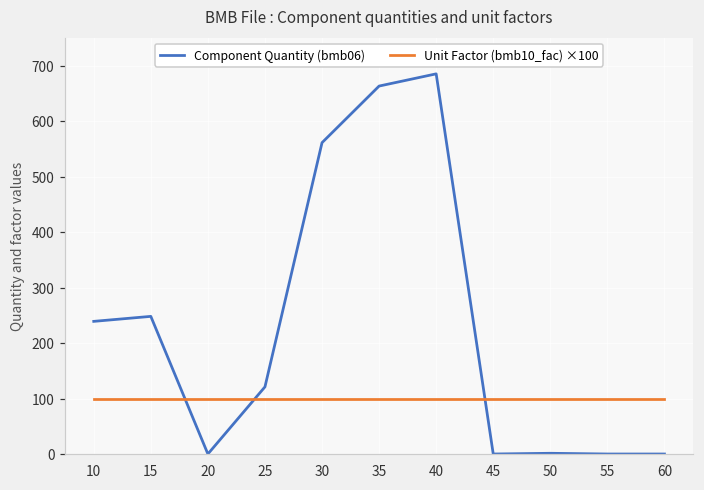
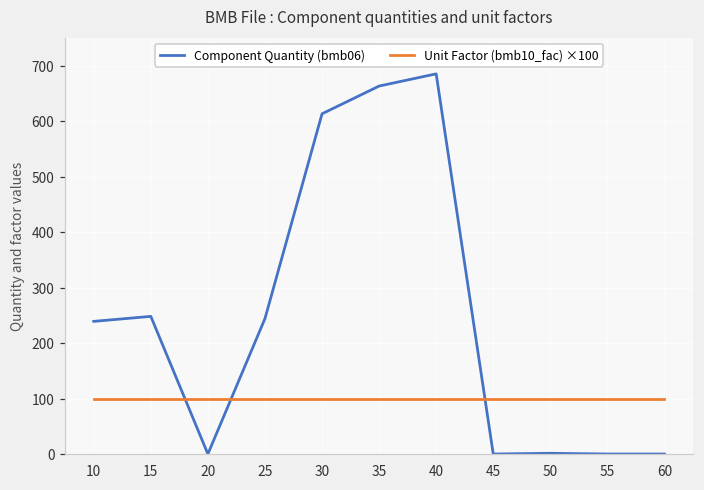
Component Quantity (bmb06), 25: 120 -> 240
Component Quantity (bmb06), 30: 560 -> 610
